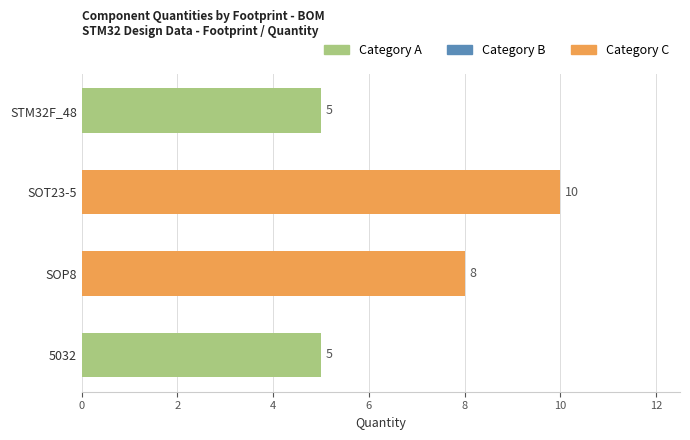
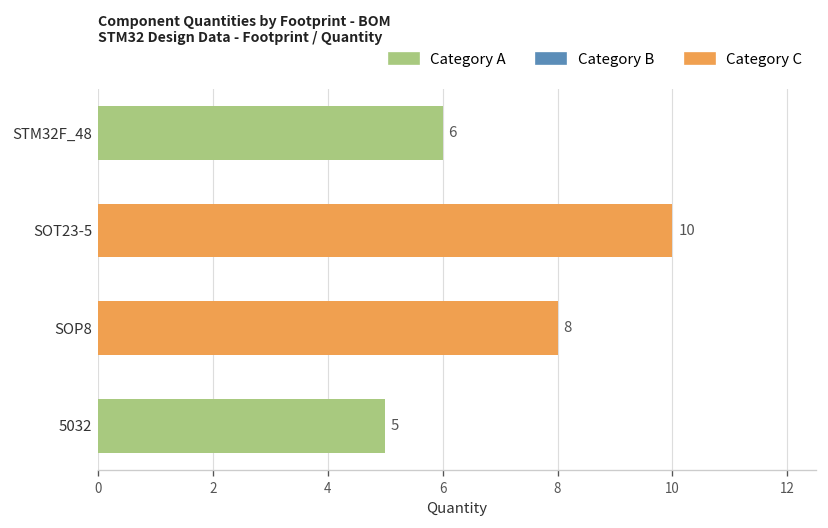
STM32F_48: 5 -> 6
